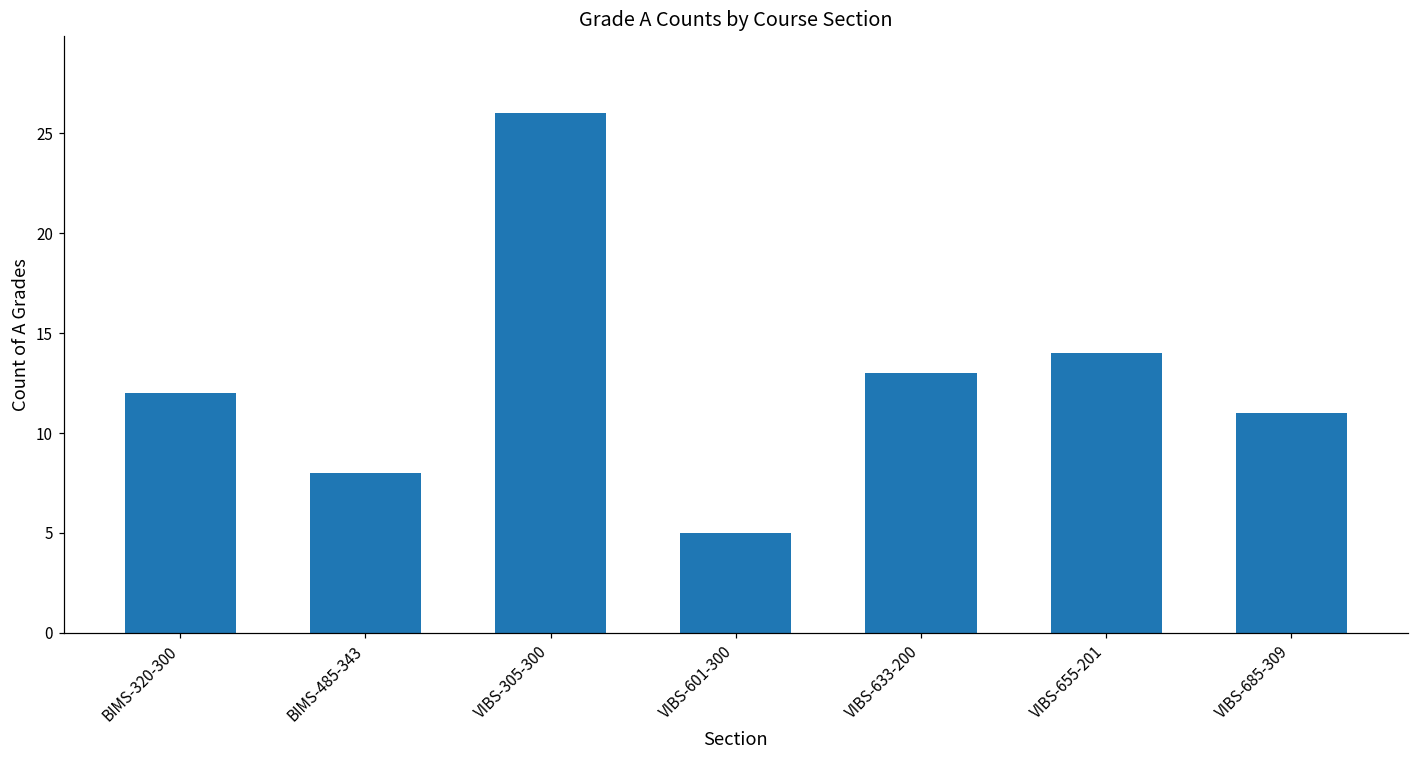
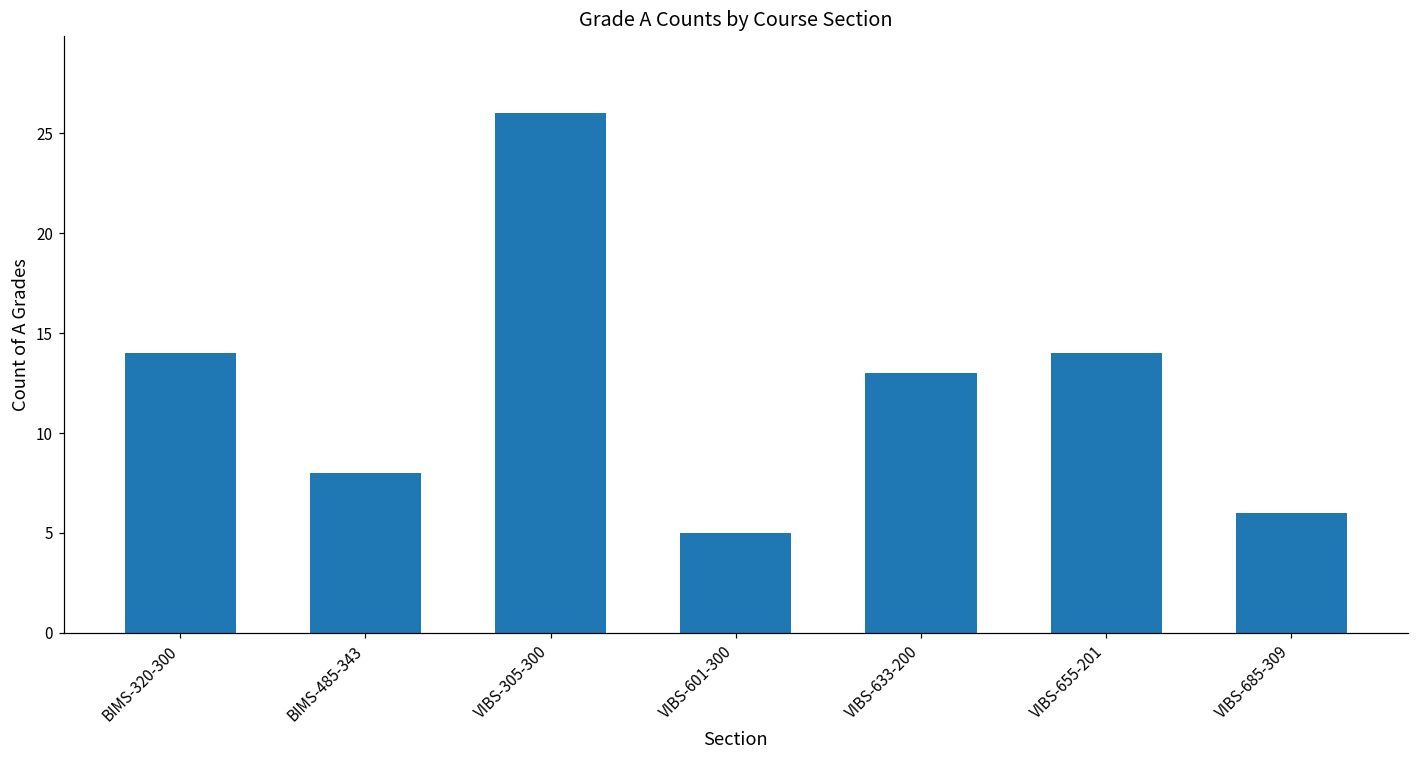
BIMS-320-300: 12 -> 14
VIBS-685-309: 11 -> 6
